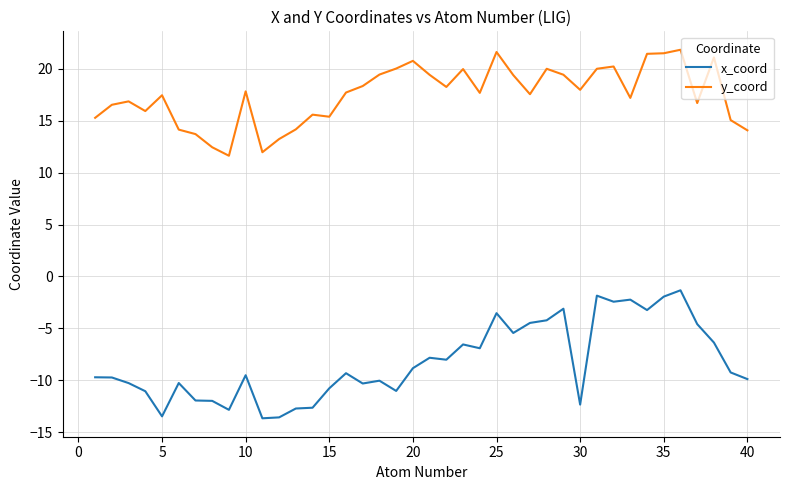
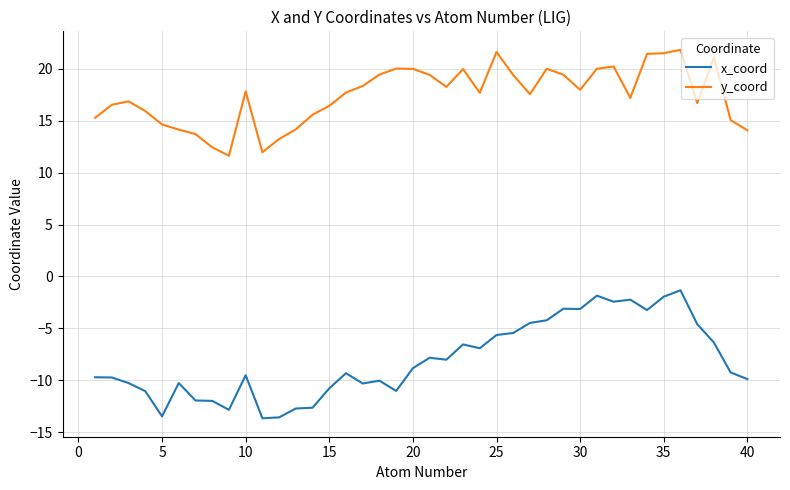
y_coord, 5: 17.4 -> 14.6
y_coord, 15: 15.4 -> 16.4
y_coord, 20: 20.8 -> 20.0
x_coord, 25: -3.5 -> -5.6
x_coord, 30: -12.3 -> -3.1
